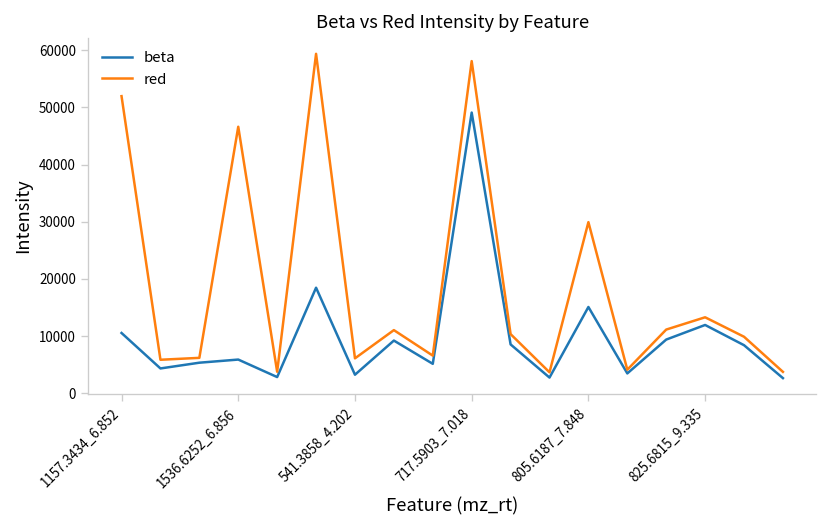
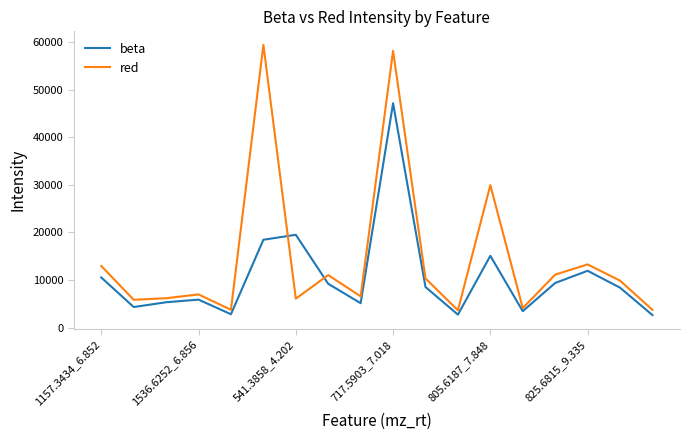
red, 1157.3434_6.852: 52000 -> 13000
red, 1536.6252_6.856: 47000 -> 7000
beta, 541.3858_4.202: 3000 -> 20000
beta, 717.5903_7.018: 49000 -> 47000
